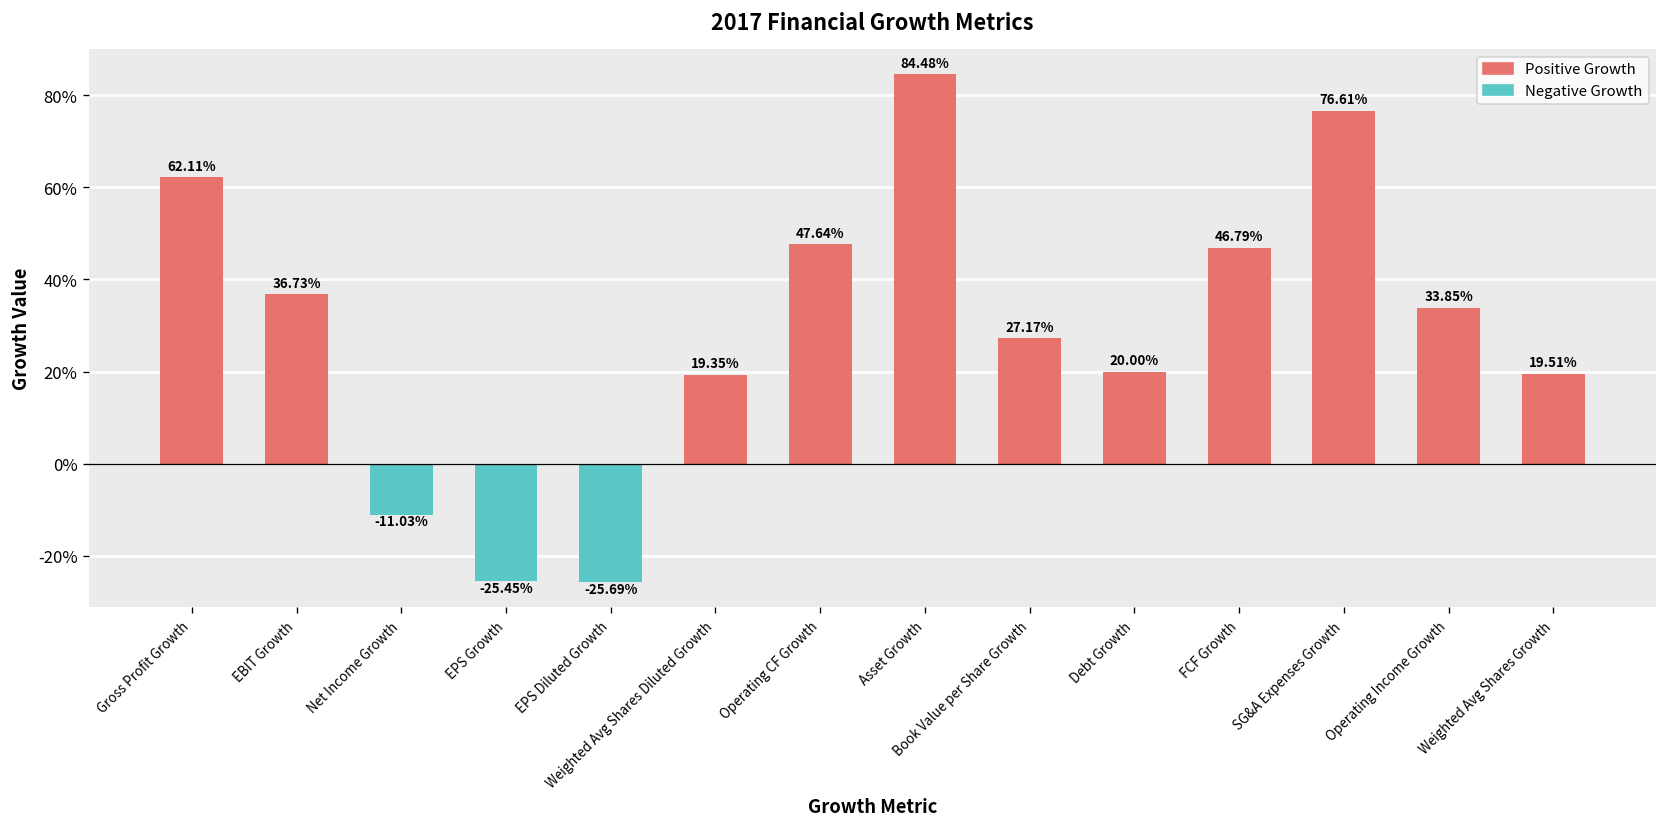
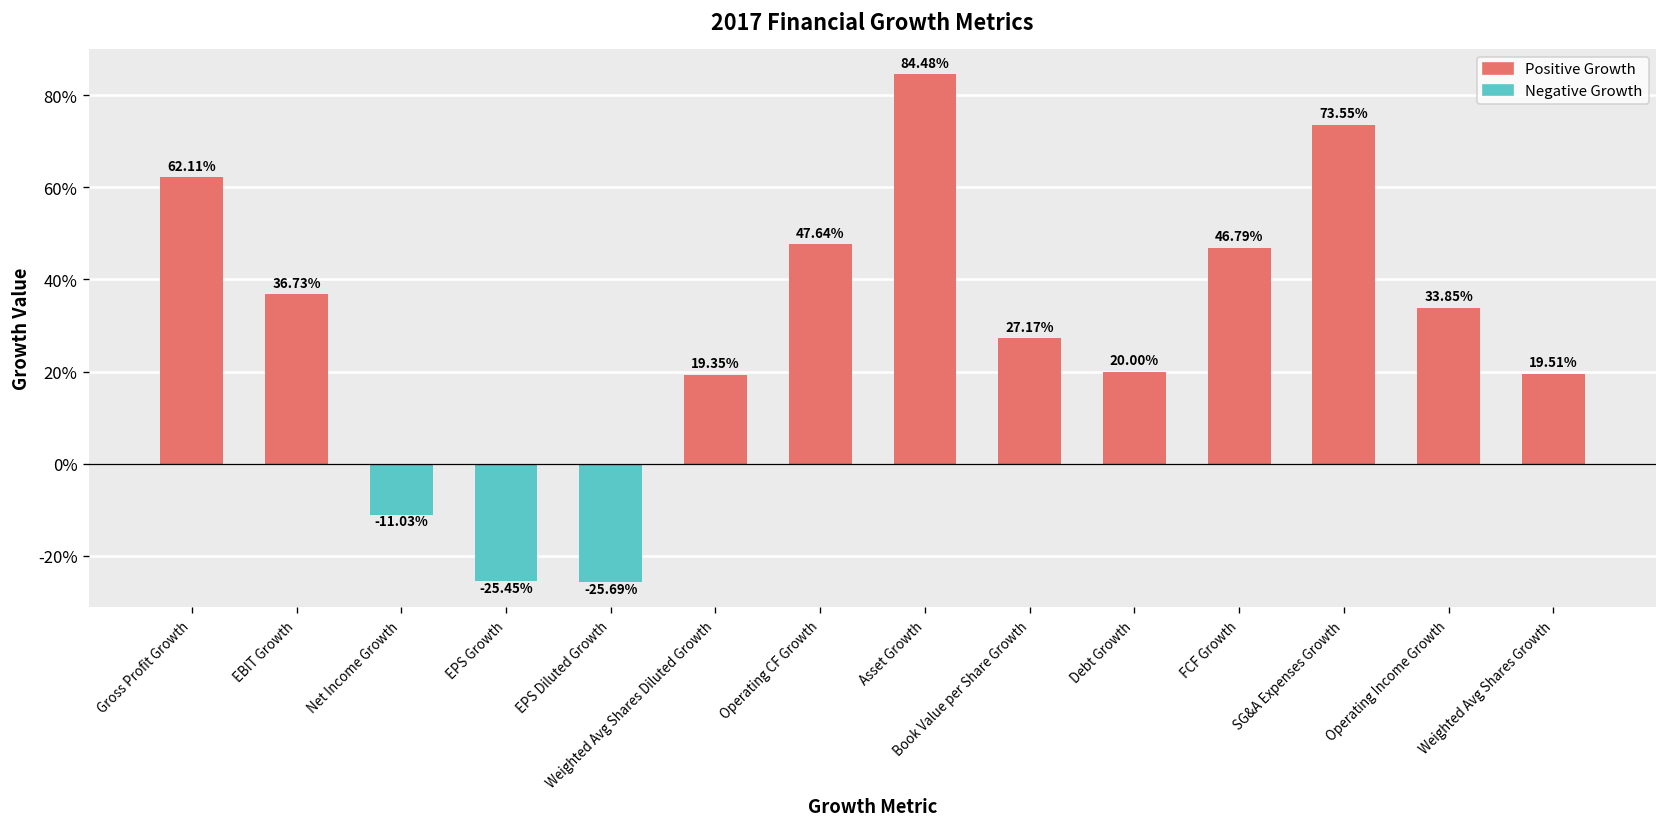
SG&A Expenses Growth: 76.61% -> 73.55%
